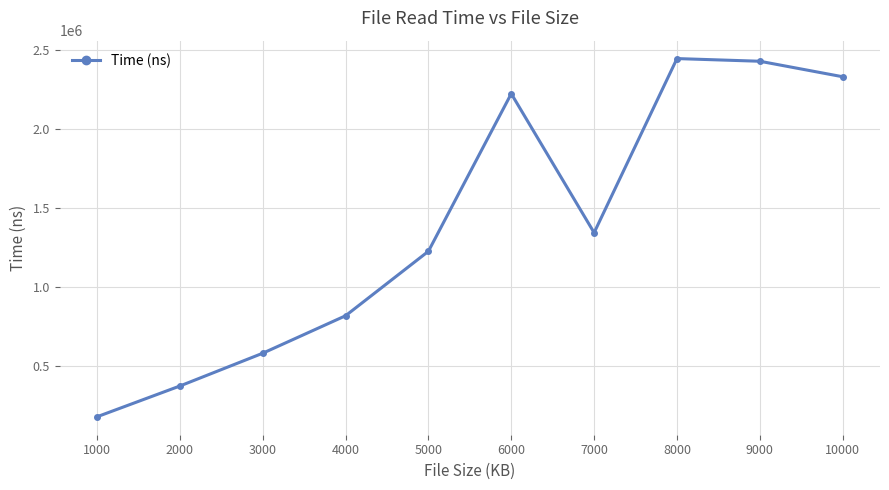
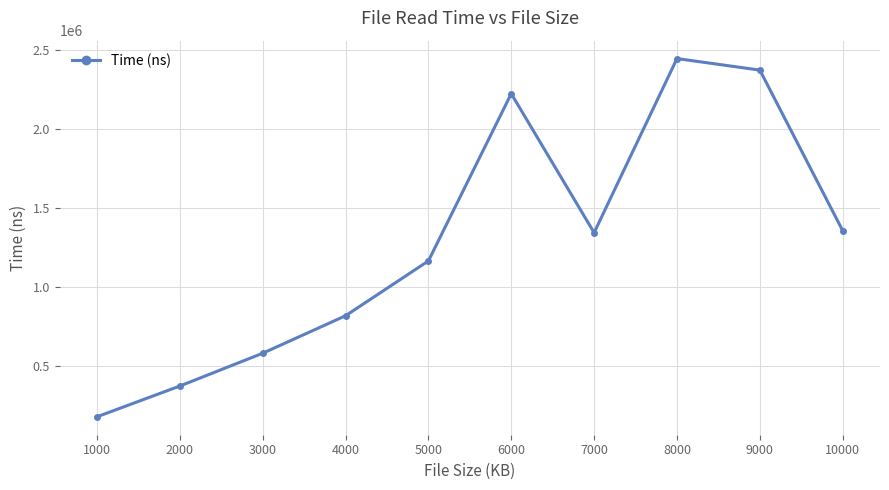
5000: 1230000 -> 1170000
9000: 2430000 -> 2370000
10000: 2330000 -> 1360000
